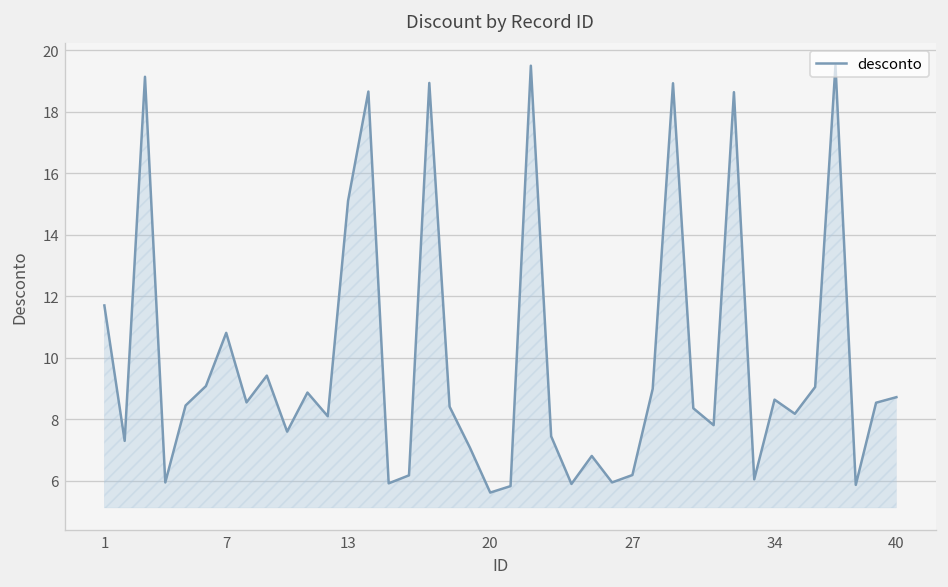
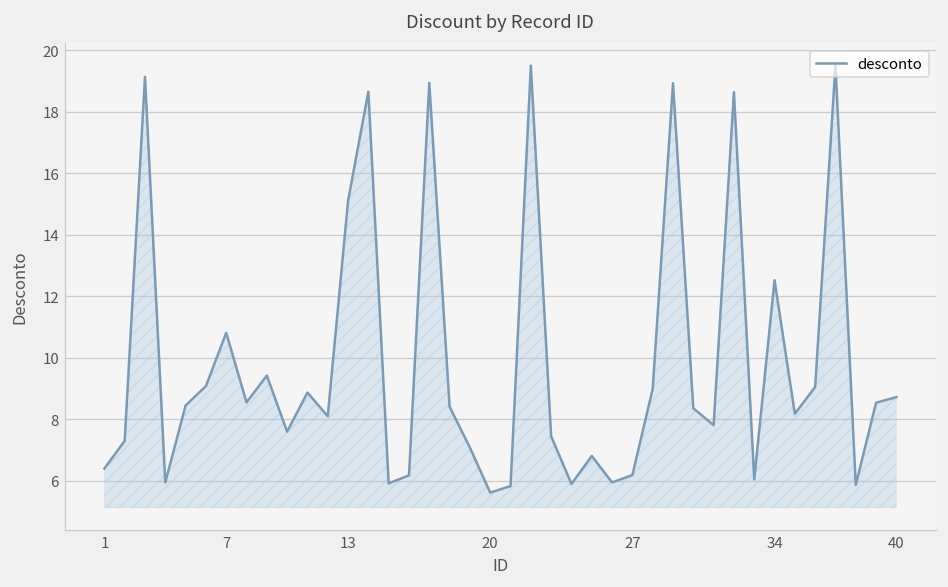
1: 11.7 -> 6.4
34: 8.6 -> 12.5
